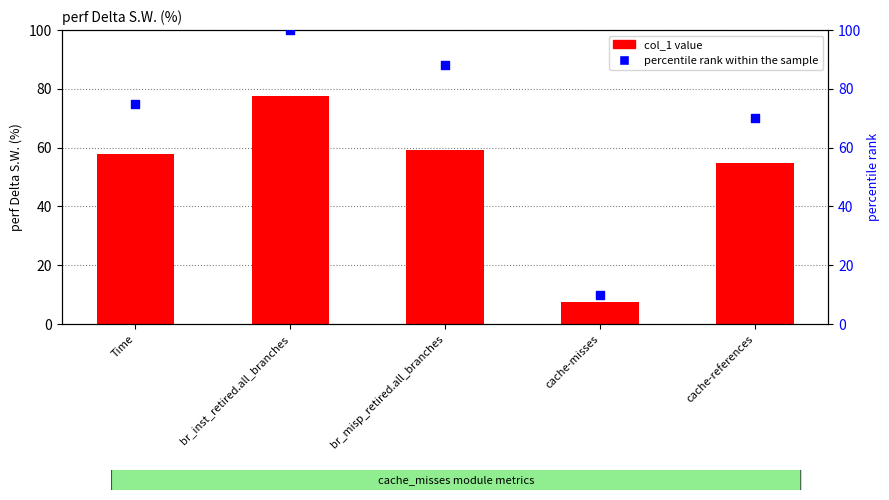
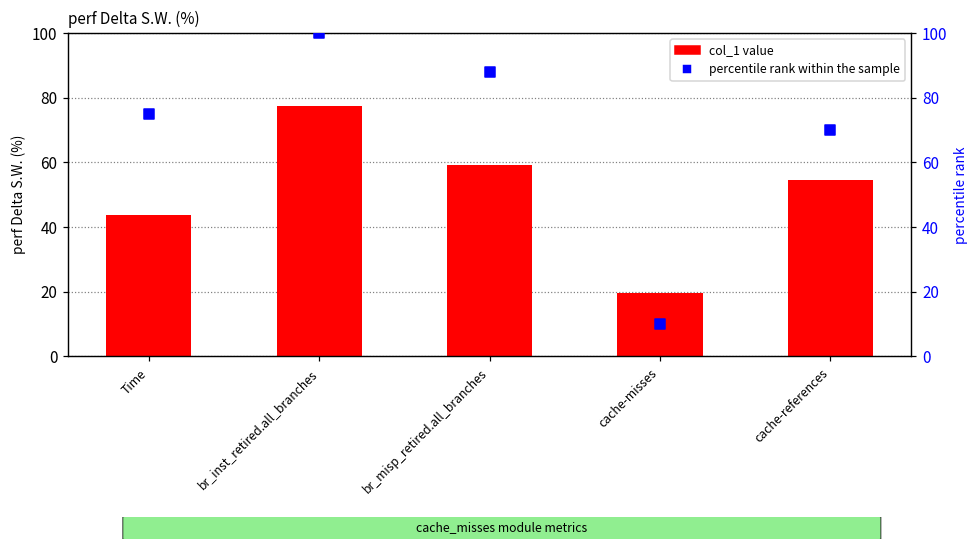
col_1 value, Time: 58 -> 44
col_1 value, cache-misses: 7 -> 20
